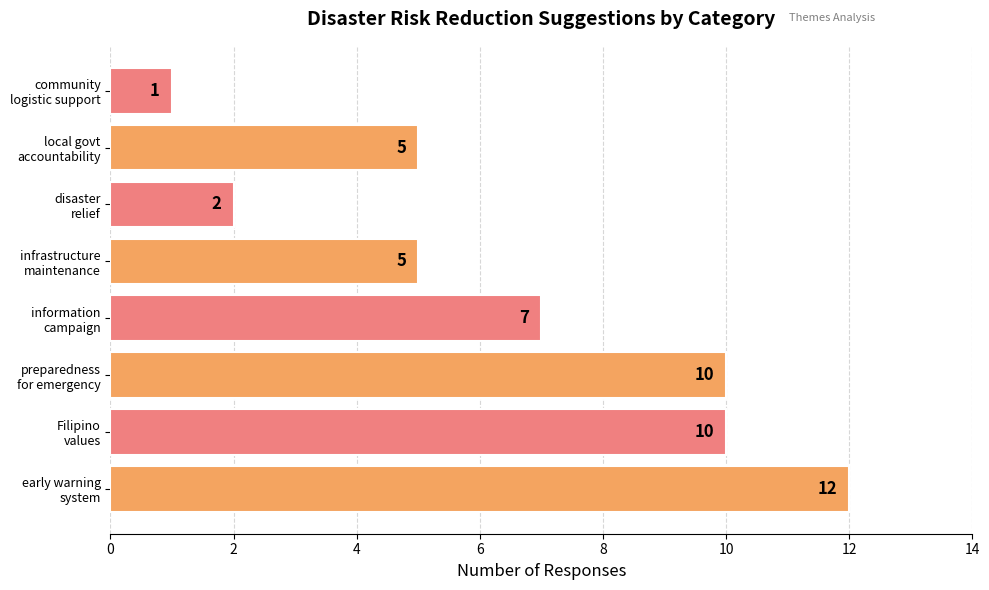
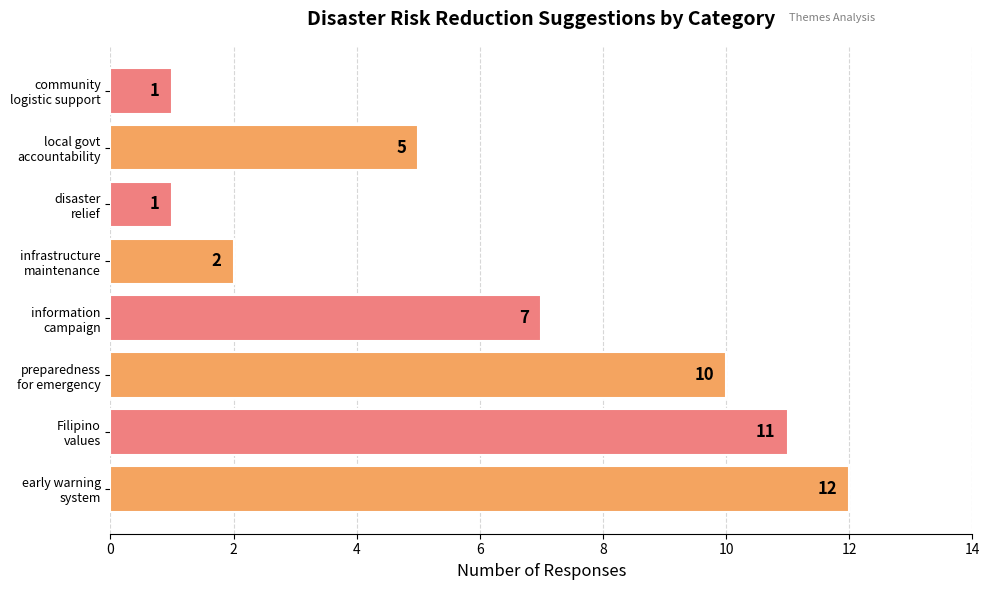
disaster relief: 2 -> 1
infrastructure maintenance: 5 -> 2
Filipino values: 10 -> 11
